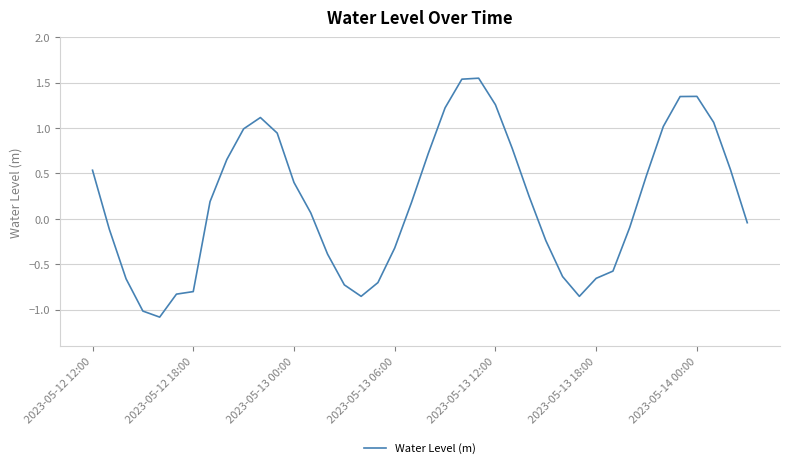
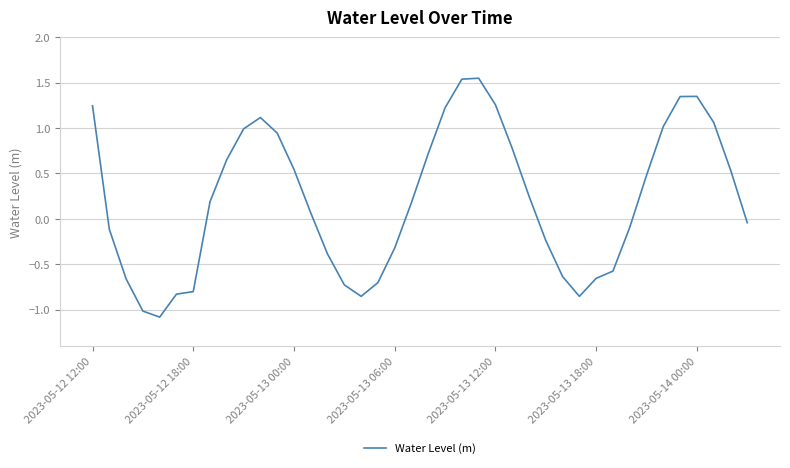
2023-05-12 12:00: 0.5 -> 1.2
2023-05-13 00:00: 0.4 -> 0.5
